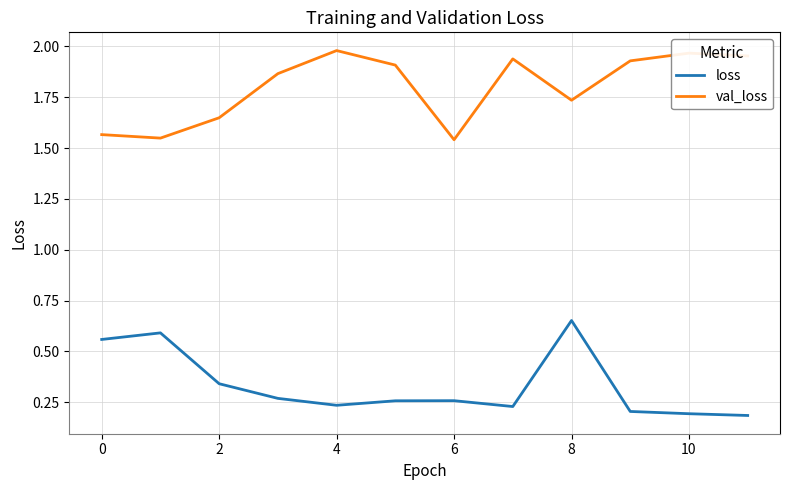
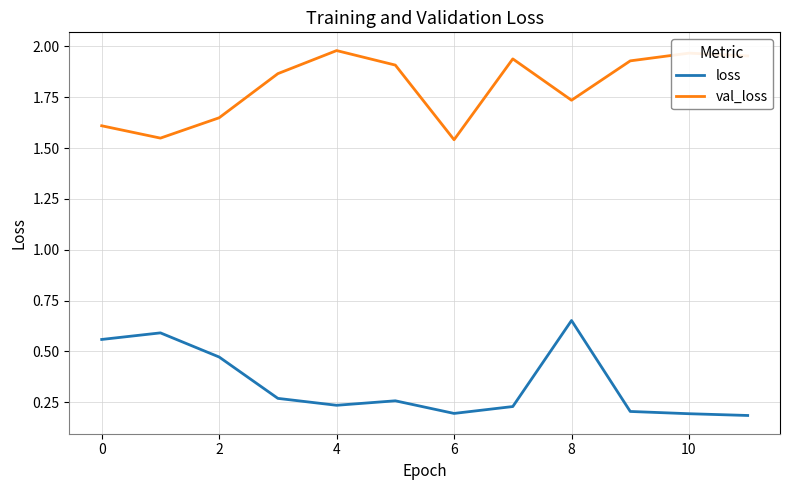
val_loss, 0: 1.57 -> 1.61
loss, 2: 0.34 -> 0.47
loss, 6: 0.26 -> 0.20
